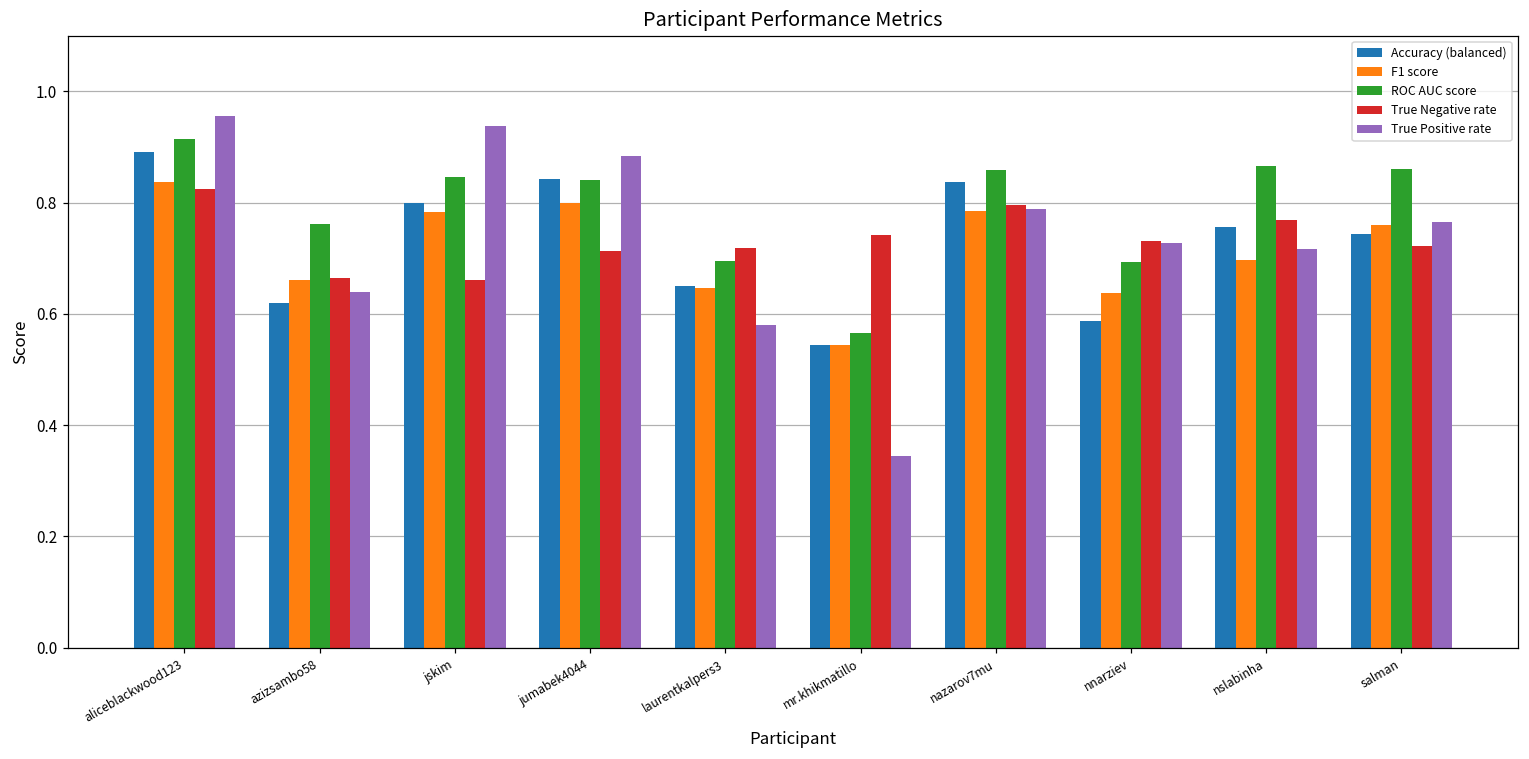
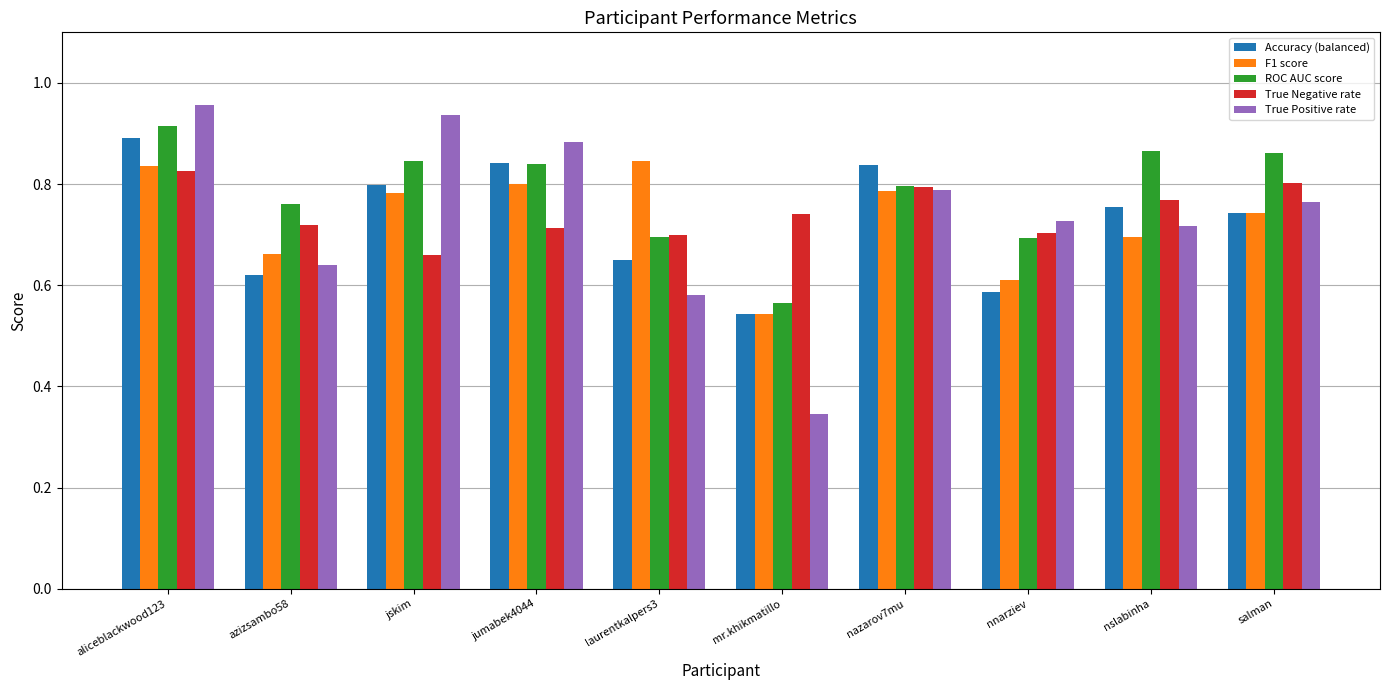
True Negative rate, azizsambo58: 0.66 -> 0.72
F1 score, laurentkalpers3: 0.65 -> 0.85
True Negative rate, laurentkalpers3: 0.72 -> 0.70
ROC AUC score, nazarov7mu: 0.86 -> 0.80
F1 score, nnarziev: 0.64 -> 0.61
True Negative rate, nnarziev: 0.73 -> 0.70
F1 score, salman: 0.76 -> 0.74
True Negative rate, salman: 0.72 -> 0.80
